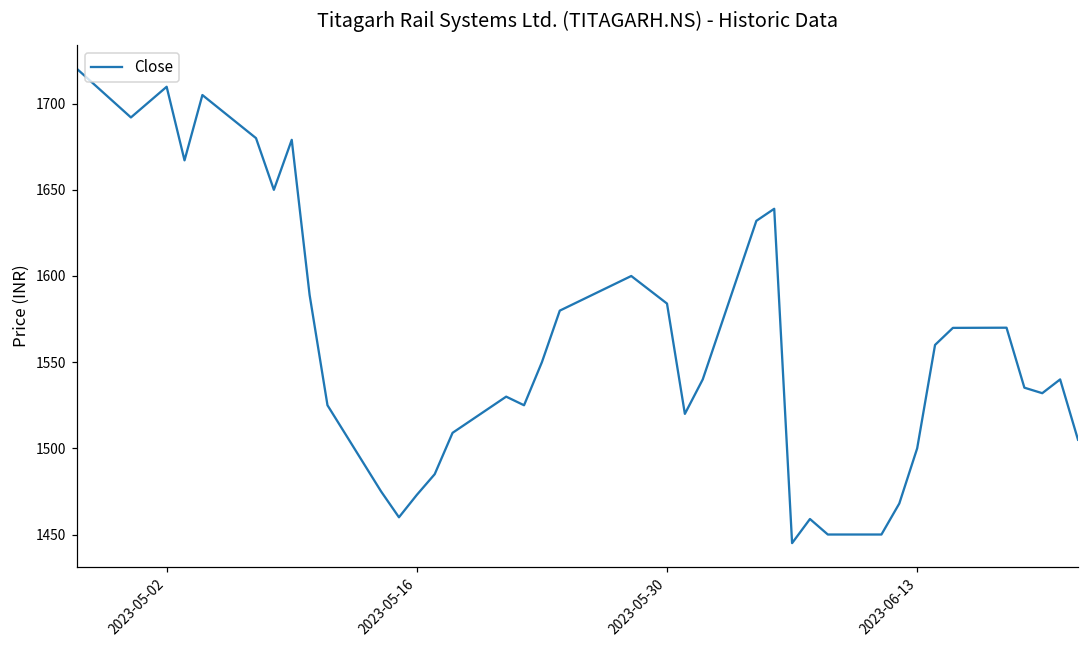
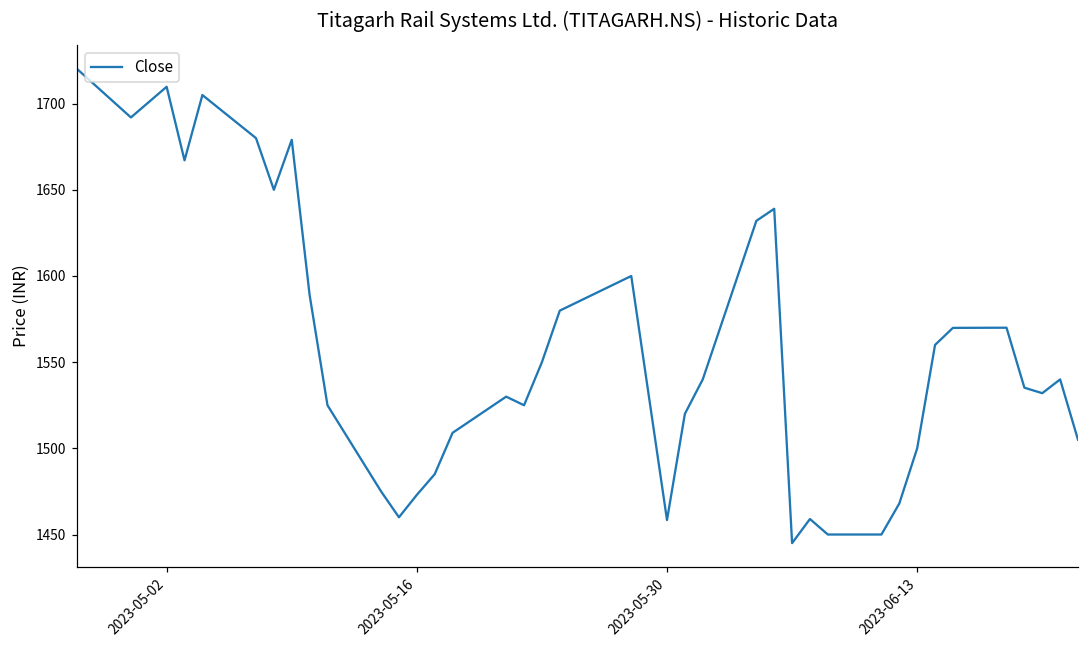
2023-05-30: 1584 -> 1458
